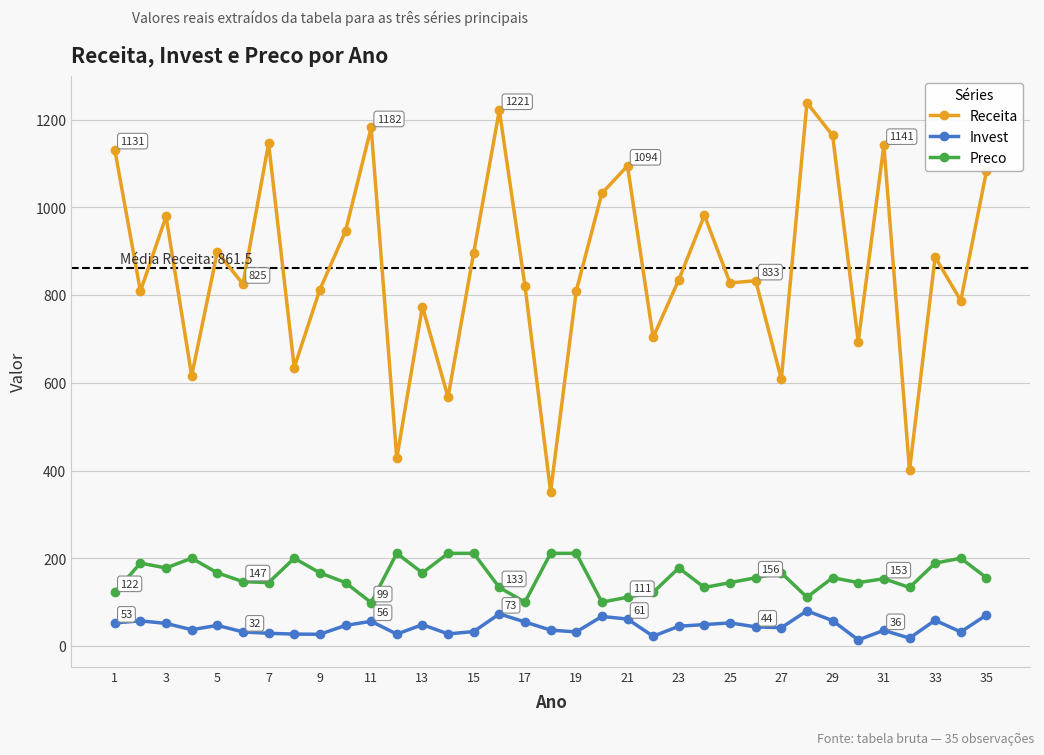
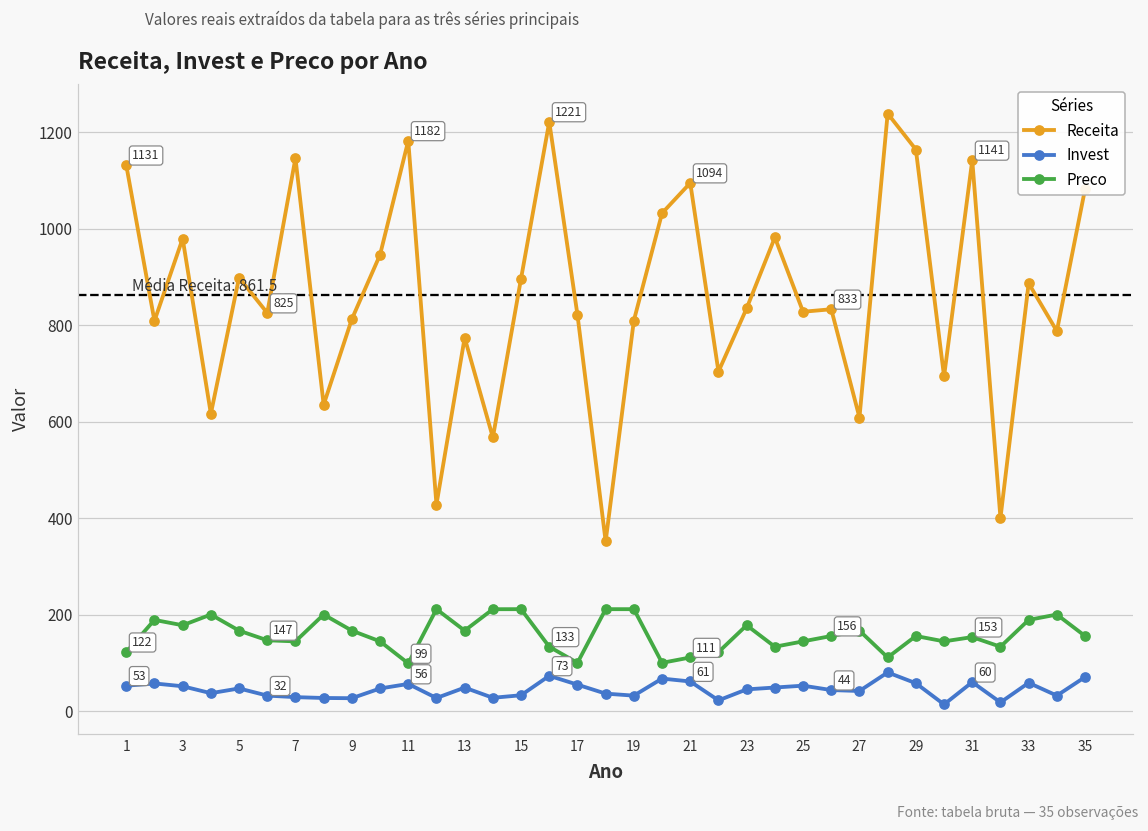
Invest, 31: 36 -> 60
